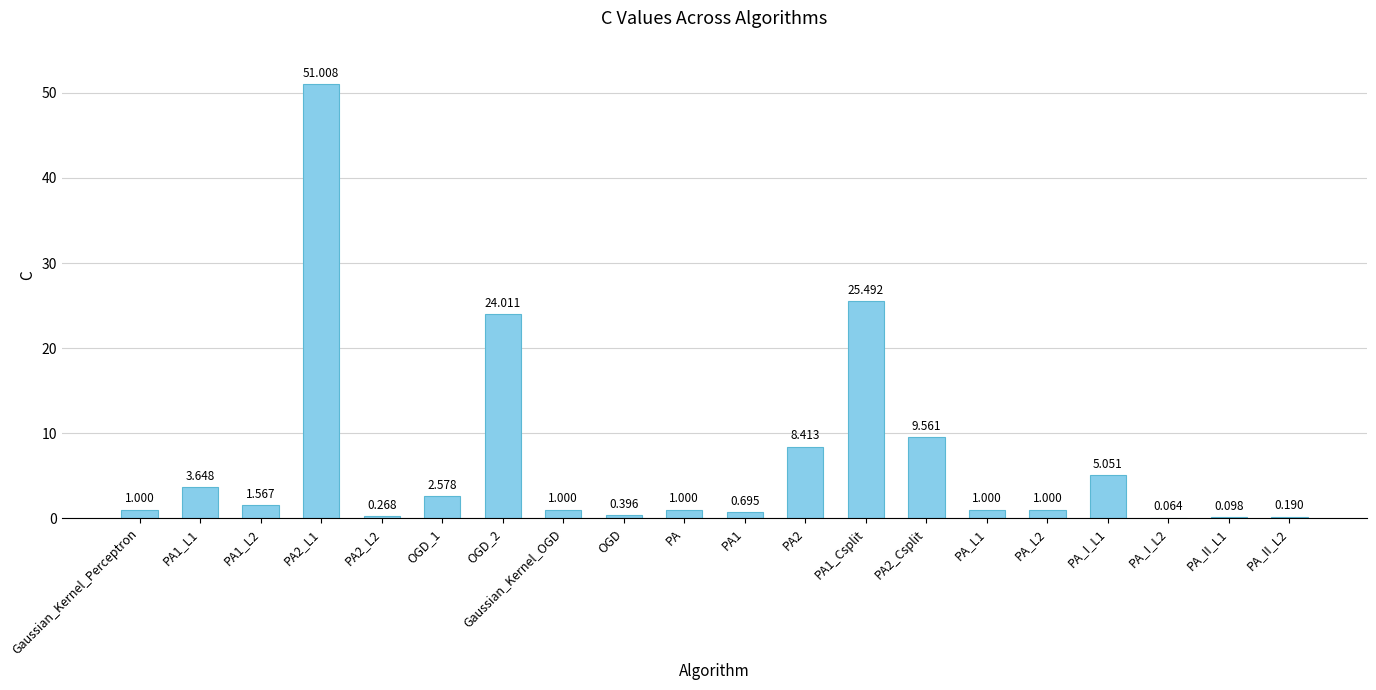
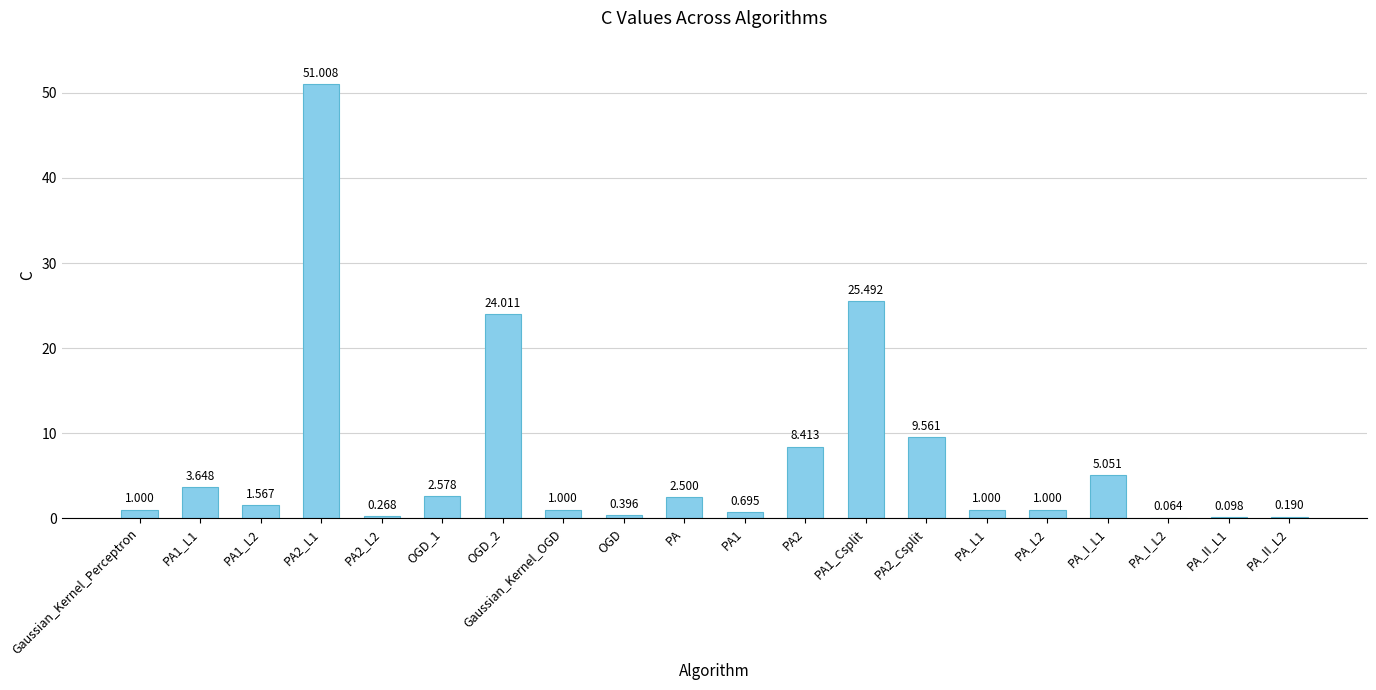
PA: 1.000 -> 2.500
